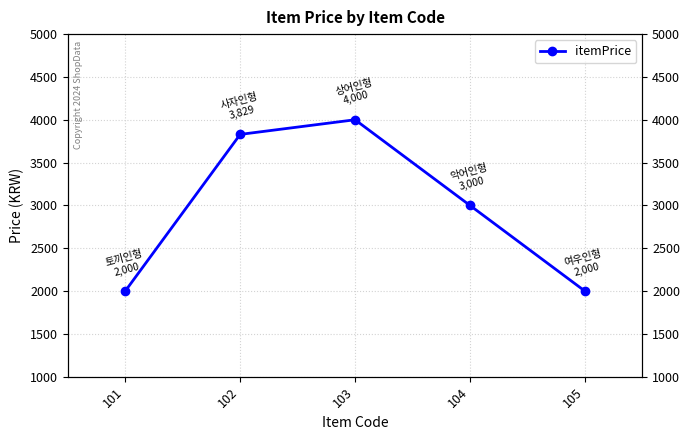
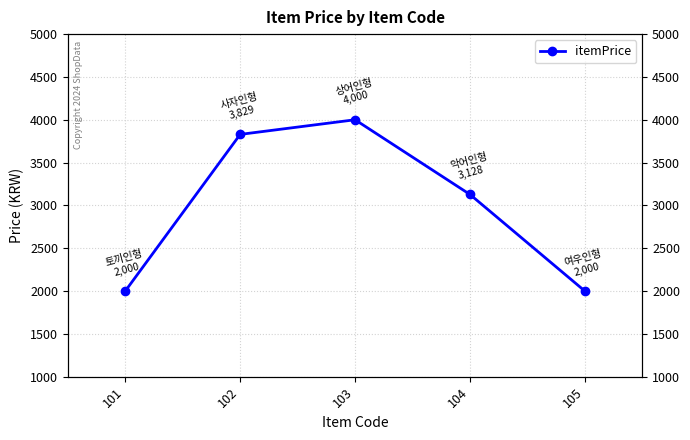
104: 3,000 -> 3,128
